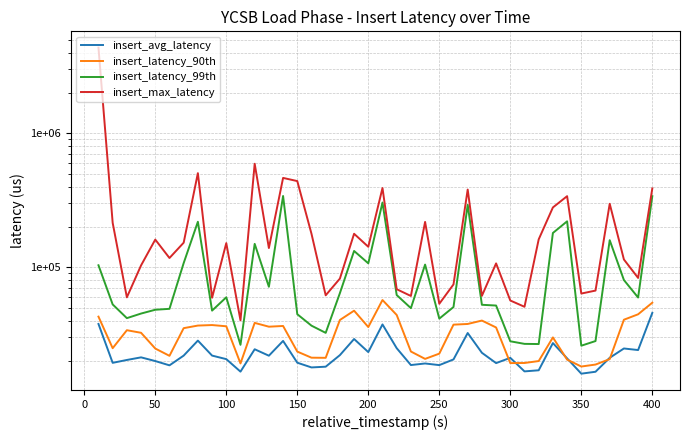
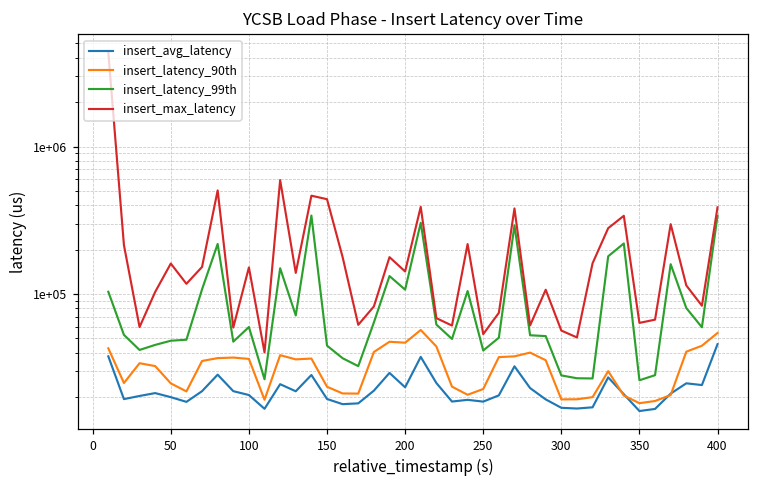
insert_latency_90th, 200: 36000 -> 47000
insert_avg_latency, 300: 21000 -> 17000
